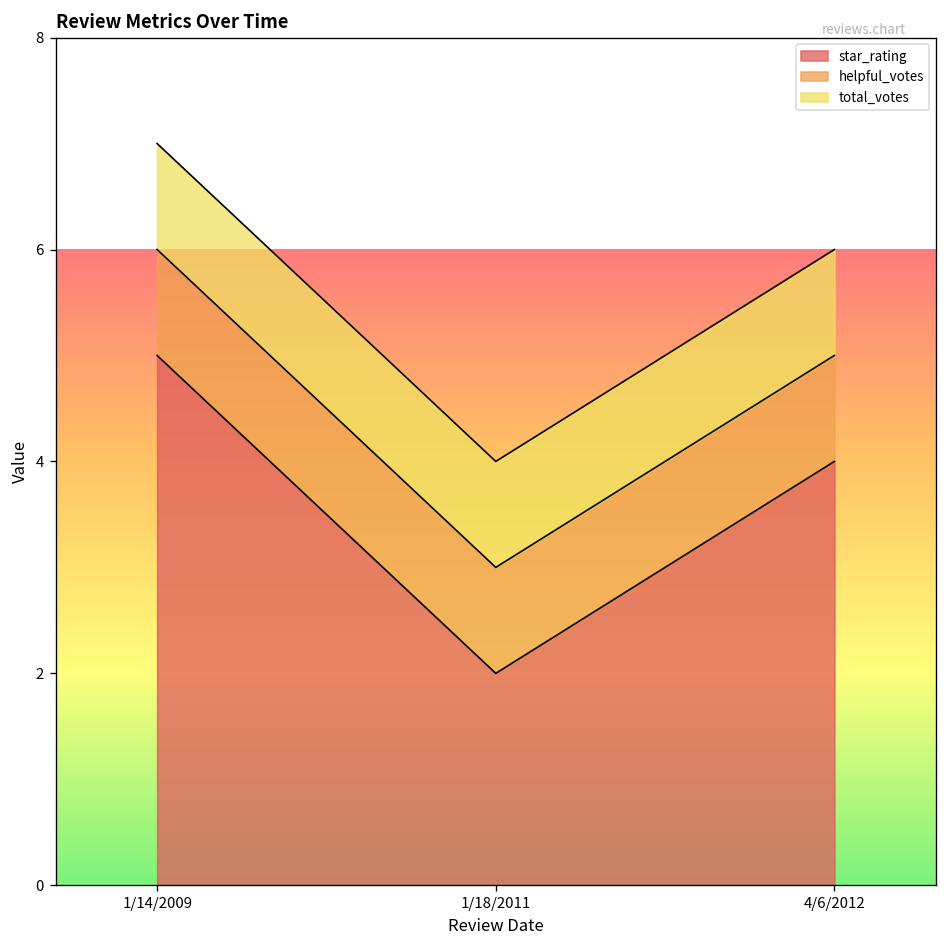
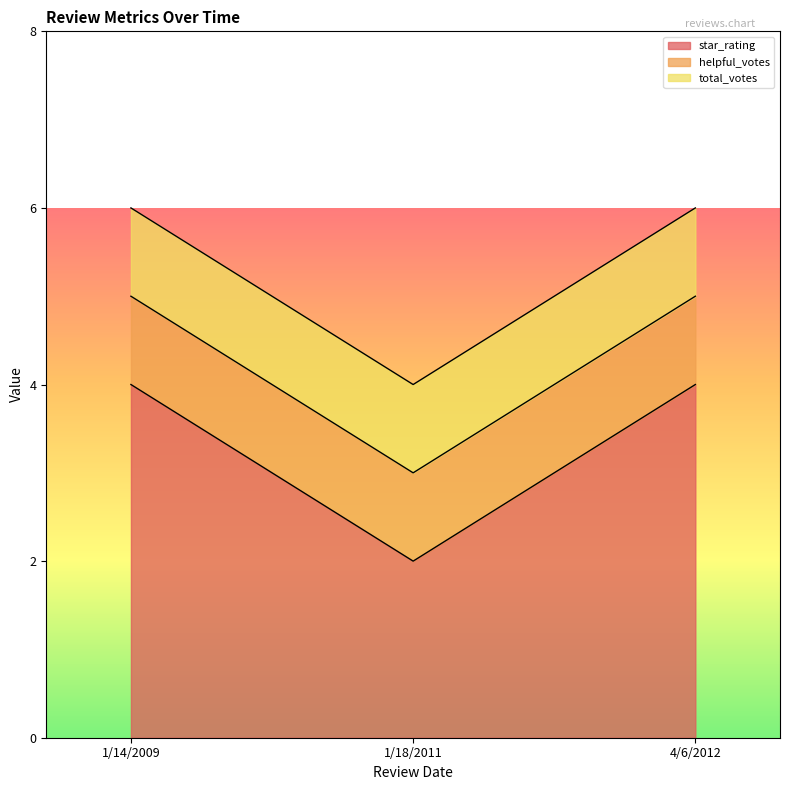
star_rating, 1/14/2009: 5 -> 4
